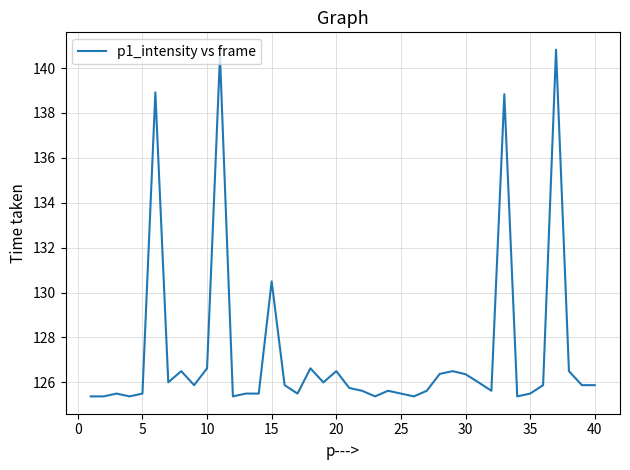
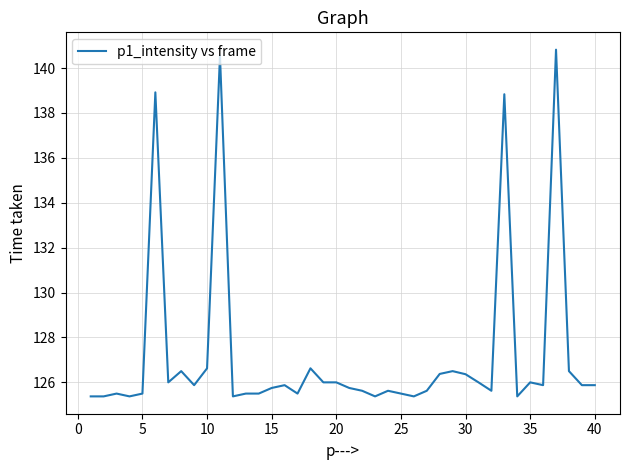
15: 130.5 -> 125.8
20: 126.5 -> 126.0
35: 125.5 -> 126.0
